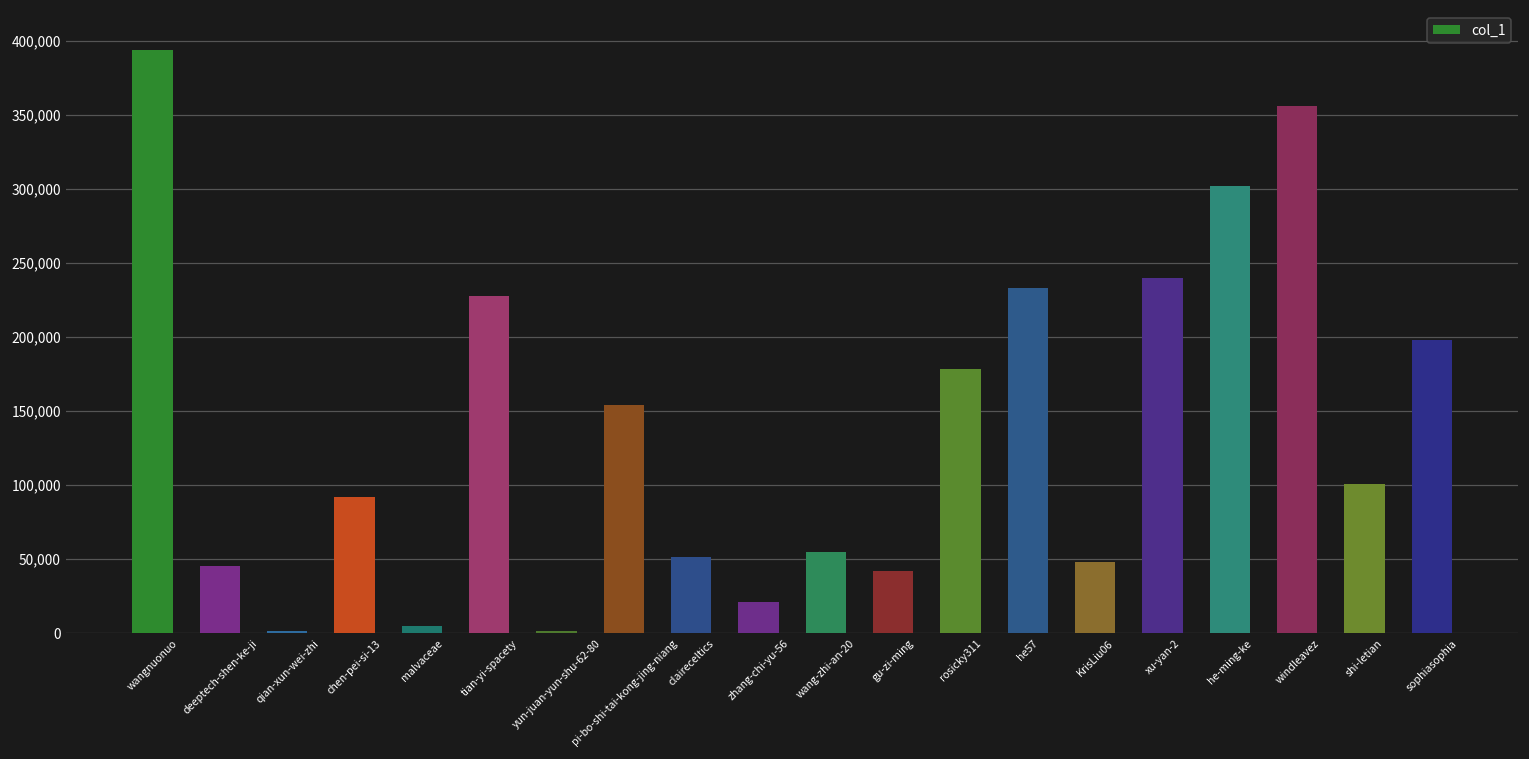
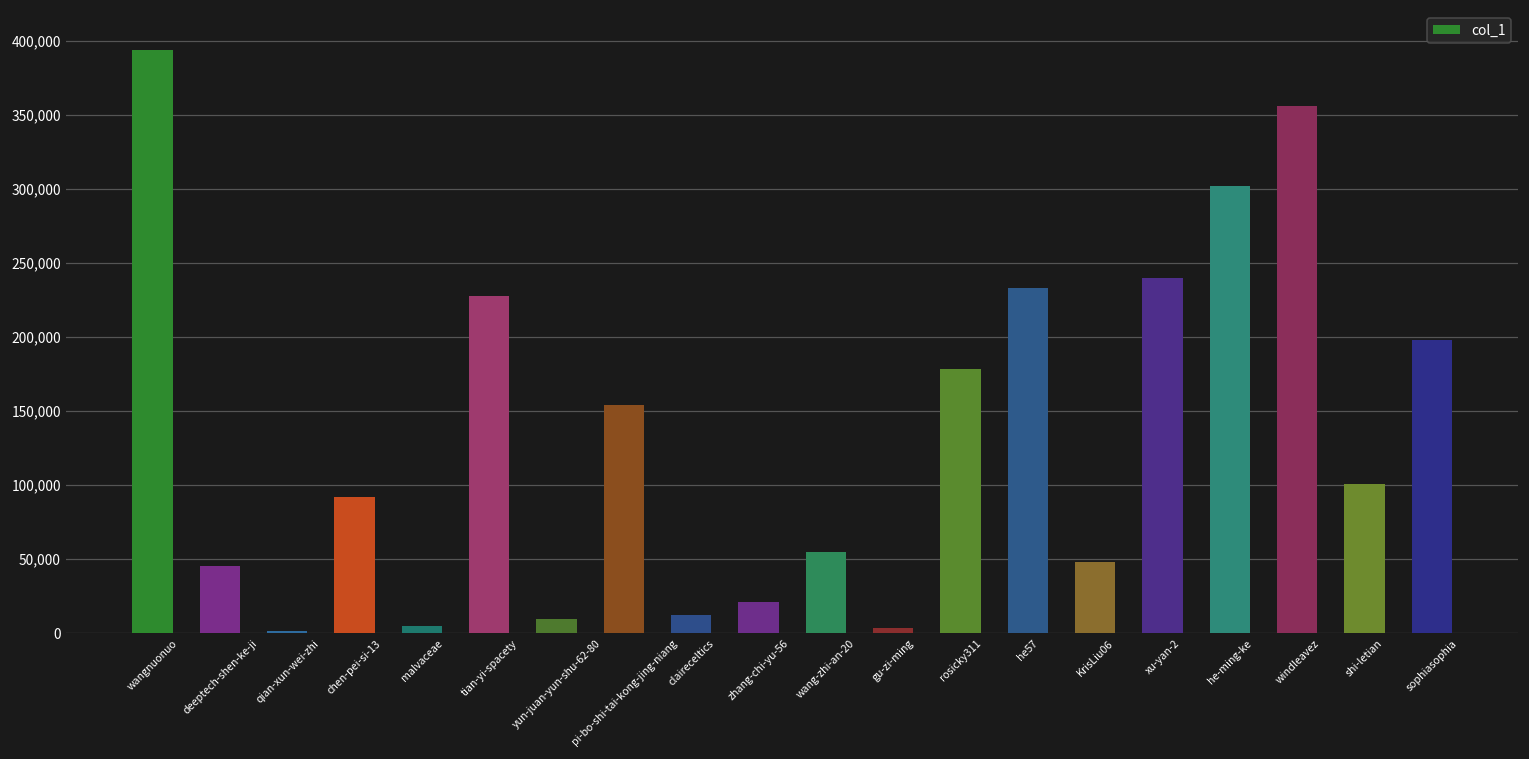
yun-juan-yun-shu-62-80: 1,000 -> 9,000
claireceltics: 52,000 -> 12,000
gu-zi-ming: 42,000 -> 4,000
